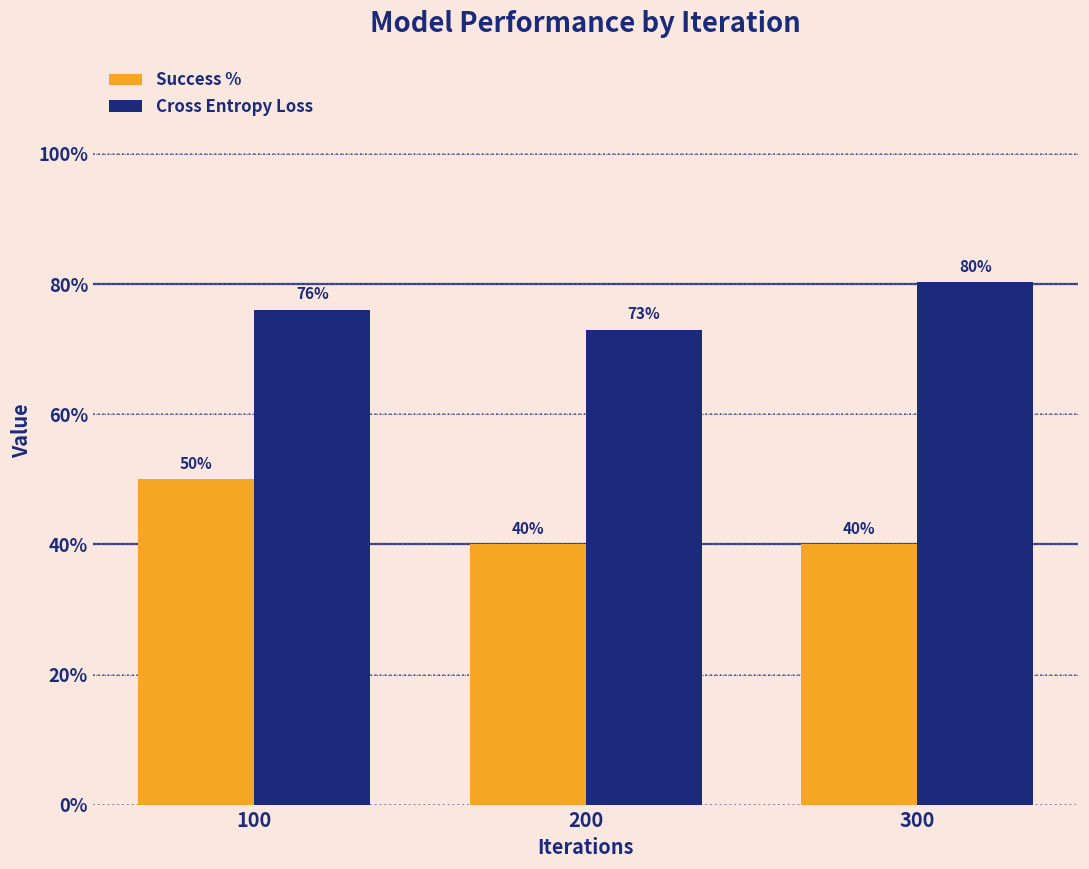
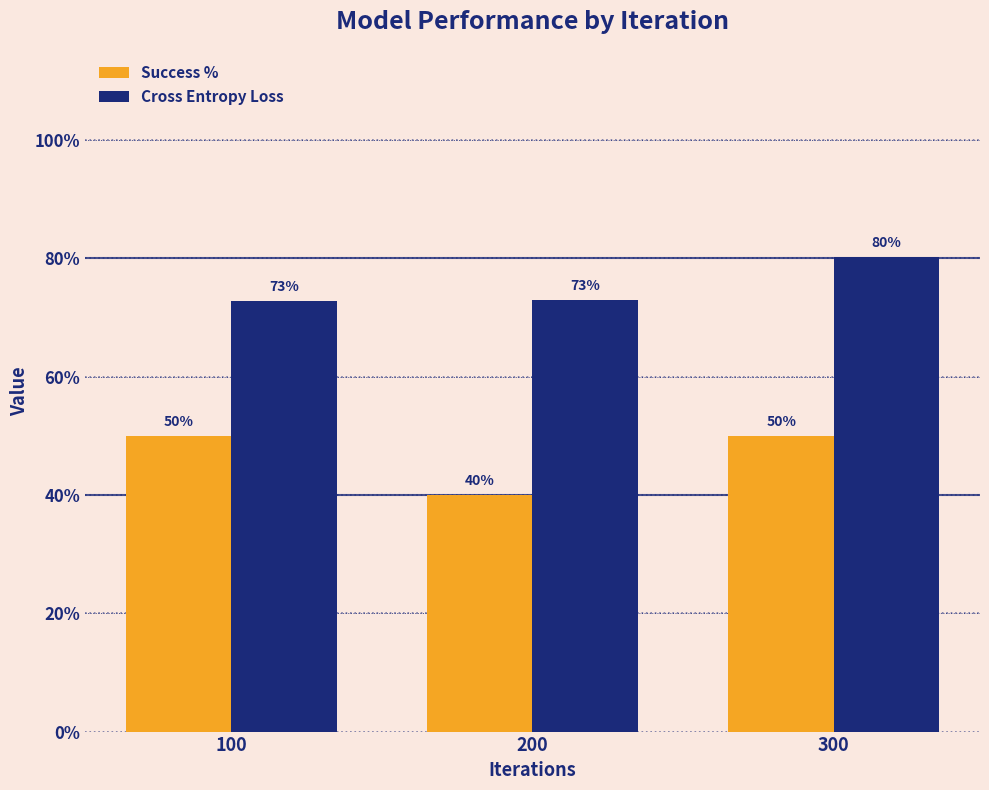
Cross Entropy Loss, 100: 76% -> 73%
Success %, 300: 40% -> 50%
